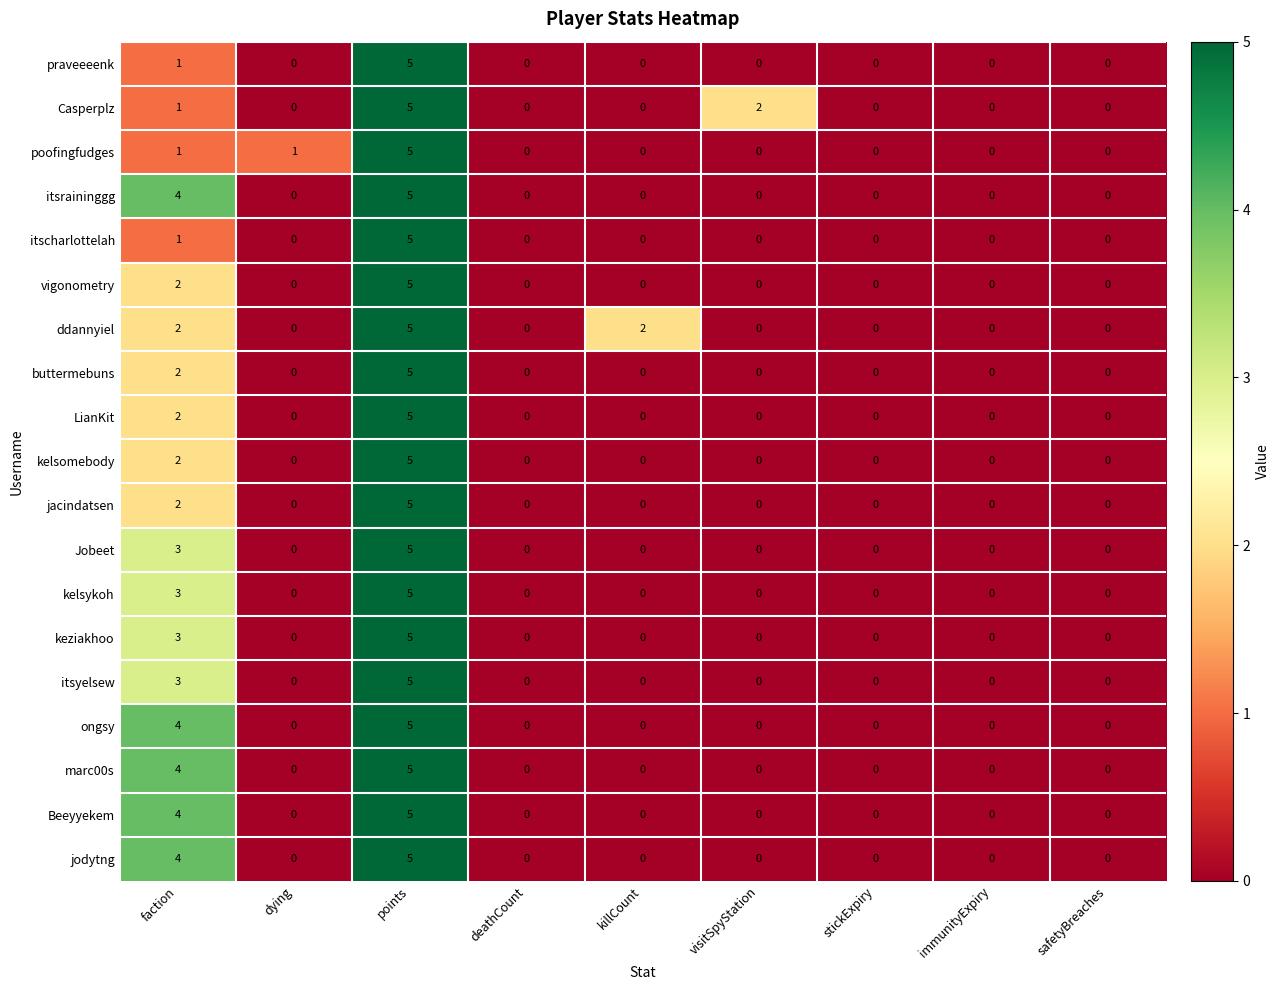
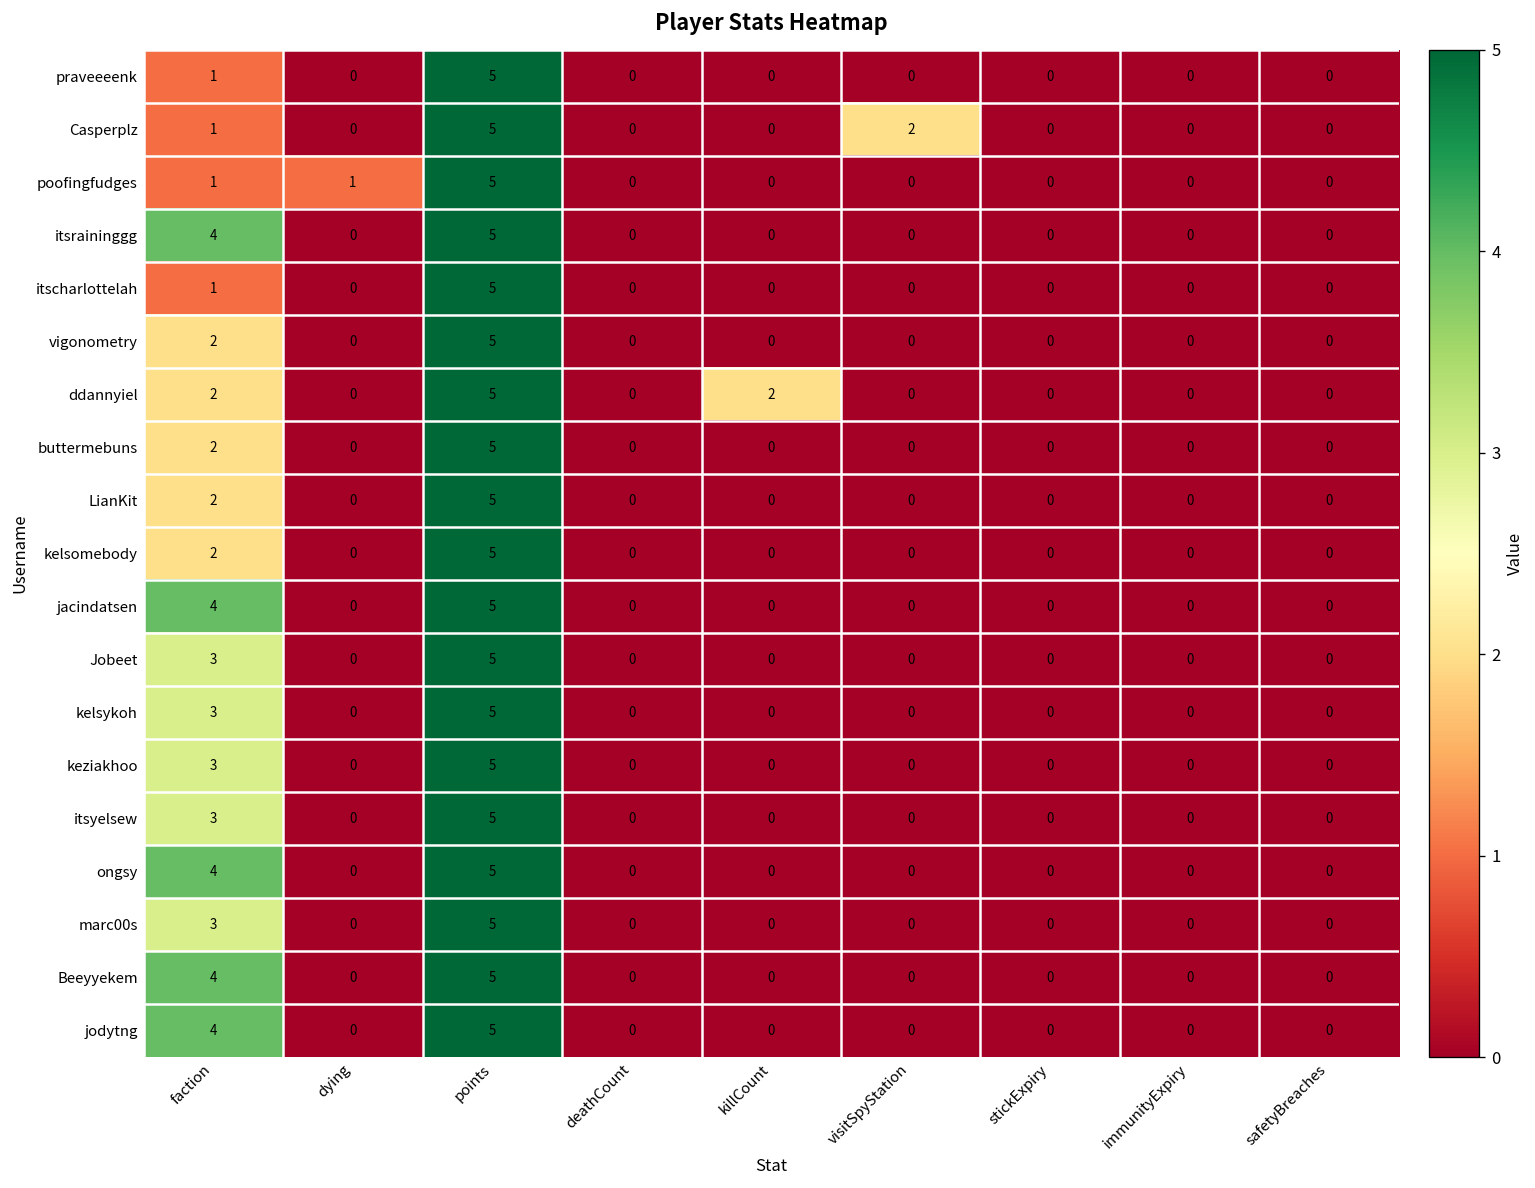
jacindatsen, faction: 2 -> 4
marc00s, faction: 4 -> 3
